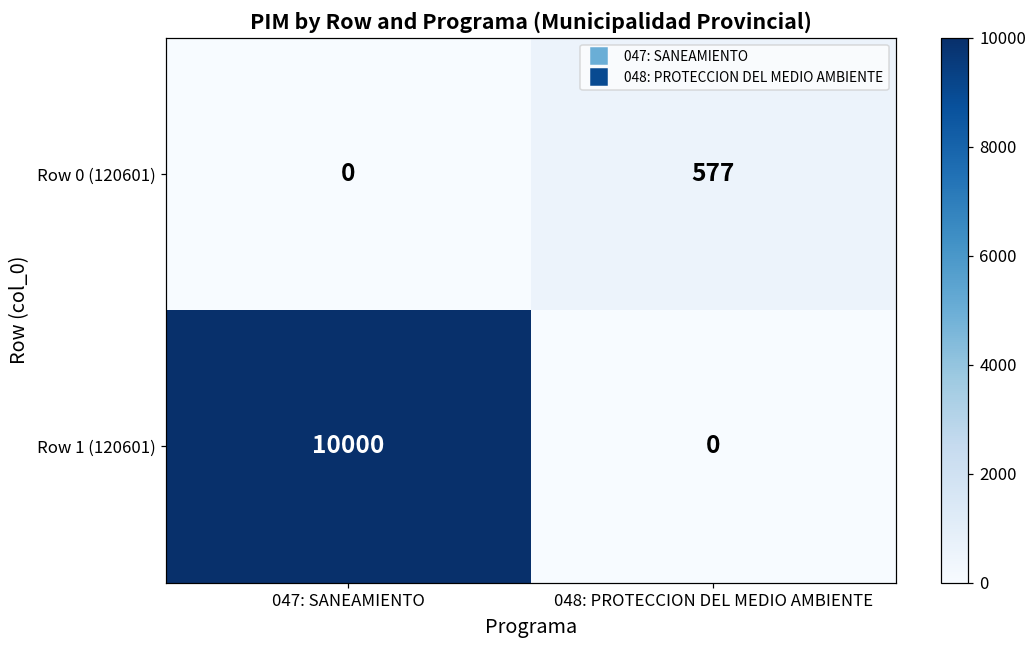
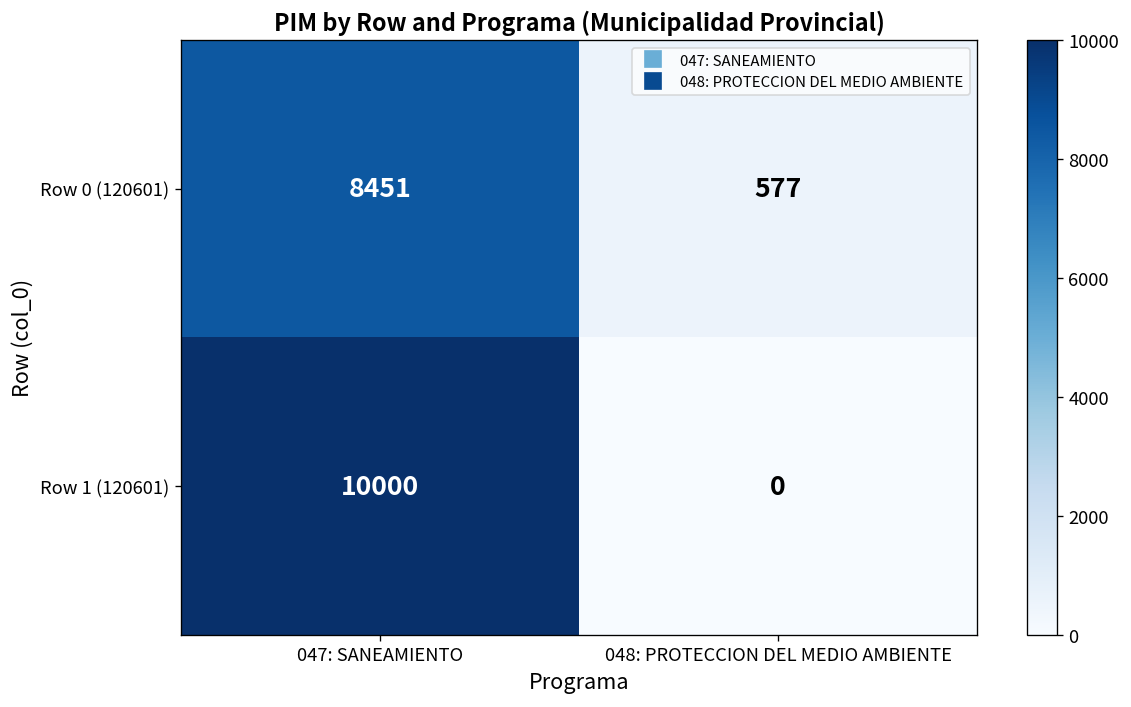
Row 0 (120601), 047: SANEAMIENTO: 0 -> 8451
